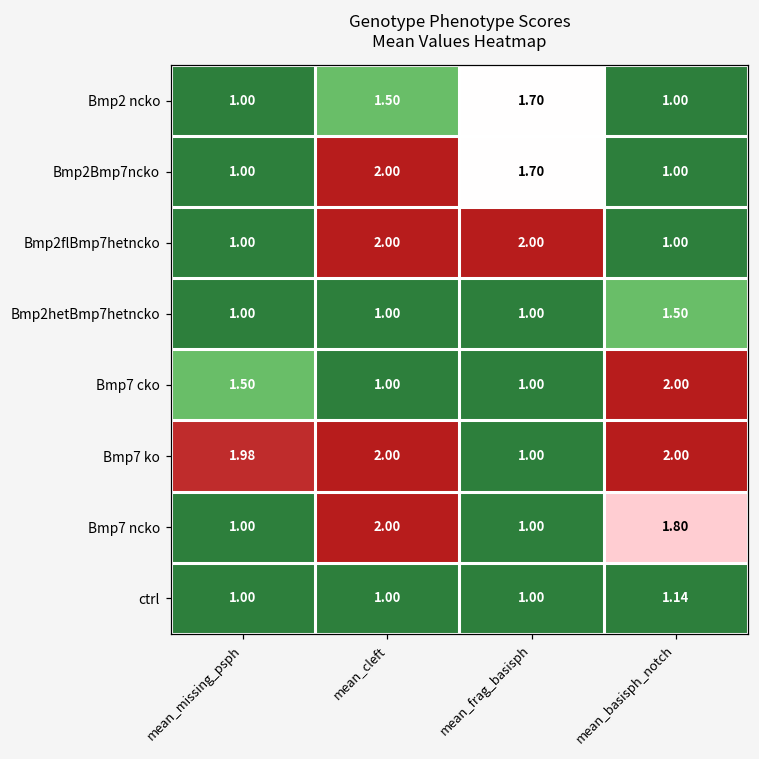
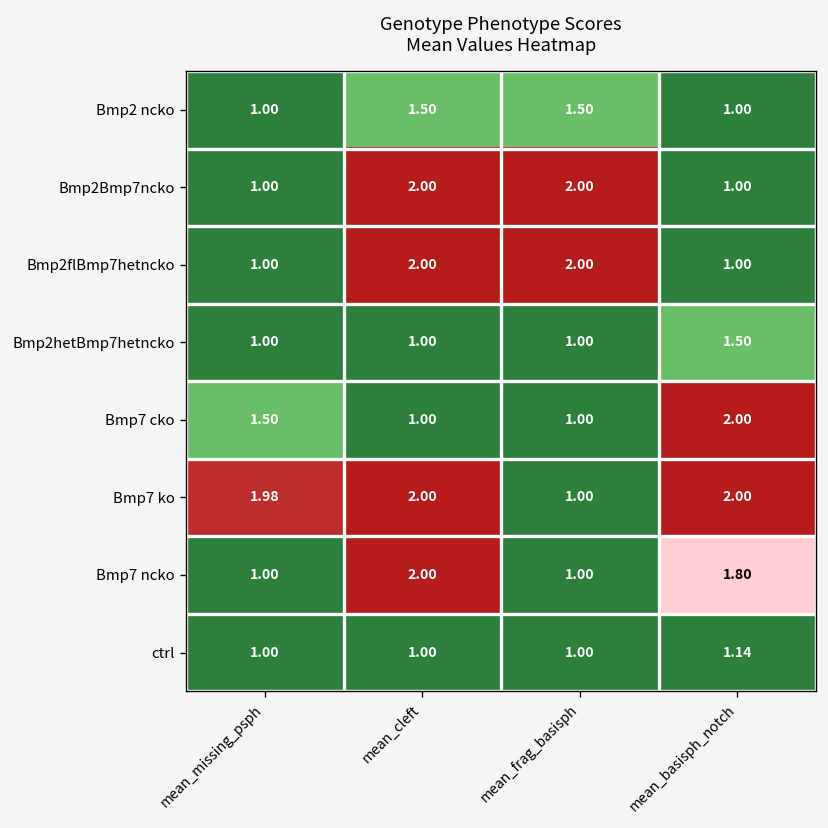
Bmp2 ncko, mean_frag_basisph: 1.70 -> 1.50
Bmp2Bmp7ncko, mean_frag_basisph: 1.70 -> 2.00
